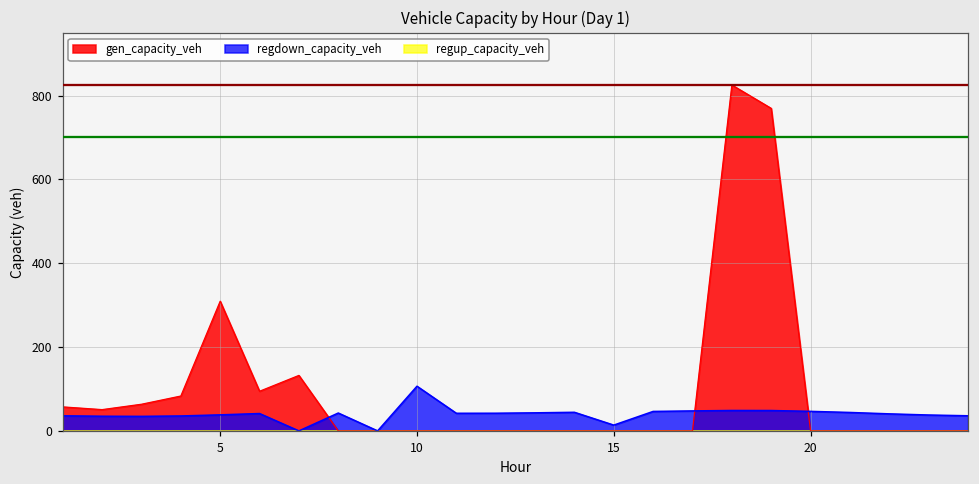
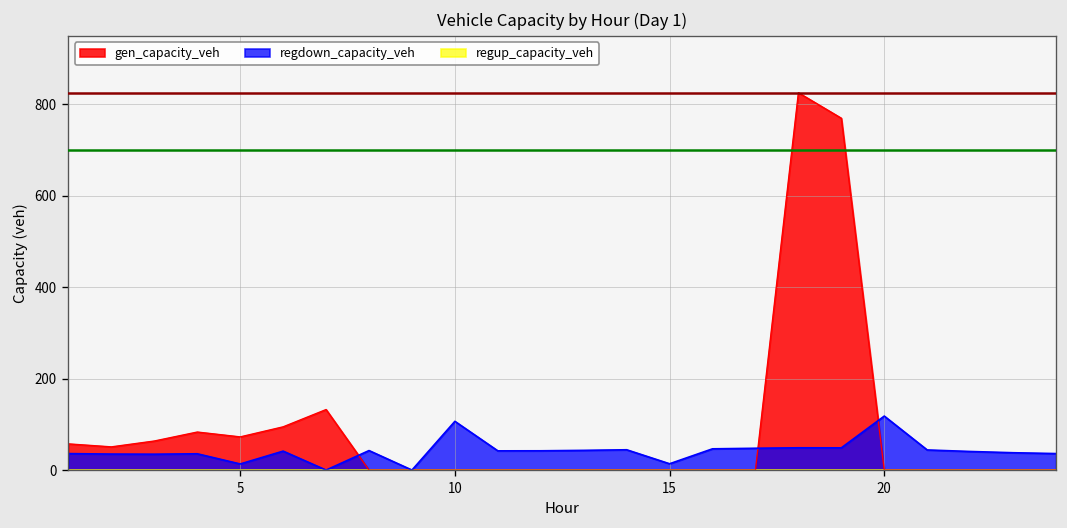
gen_capacity_veh, 5: 310 -> 70
regdown_capacity_veh, 5: 40 -> 10
regdown_capacity_veh, 20: 50 -> 120
